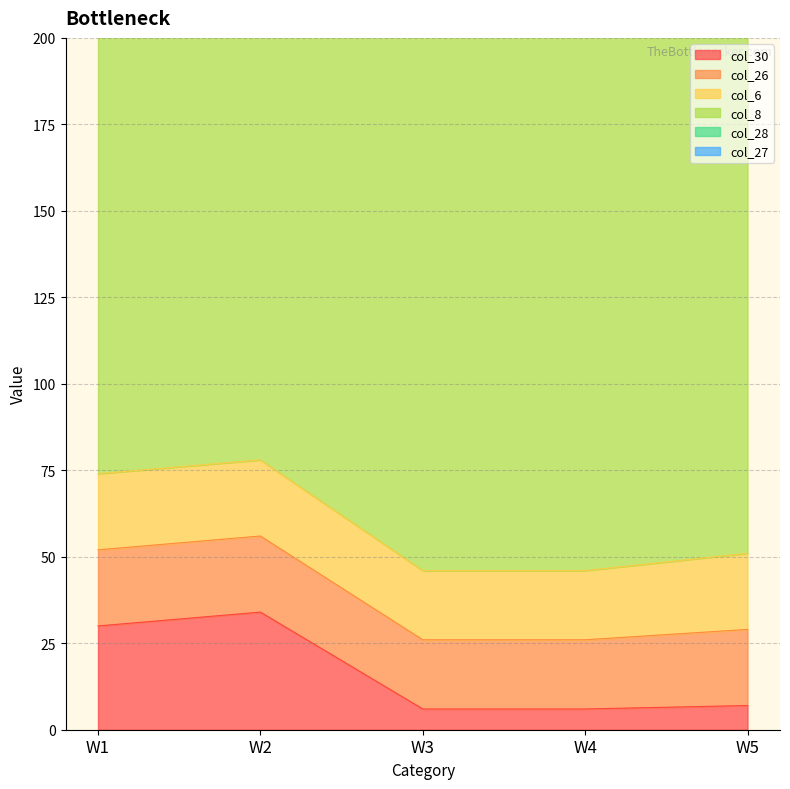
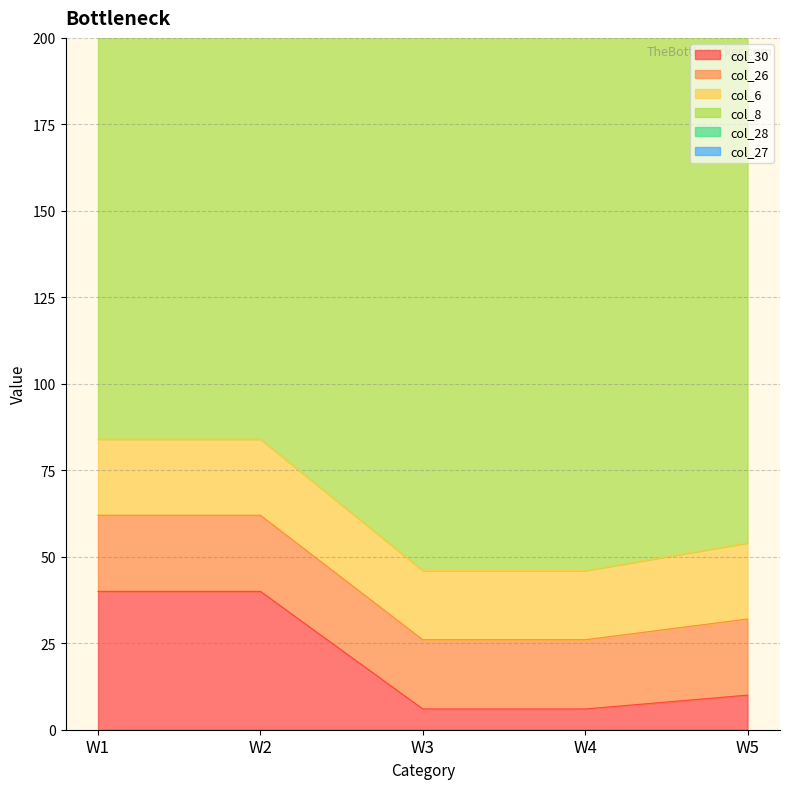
col_30, W1: 30 -> 40
col_30, W2: 34 -> 40
col_30, W5: 7 -> 10
